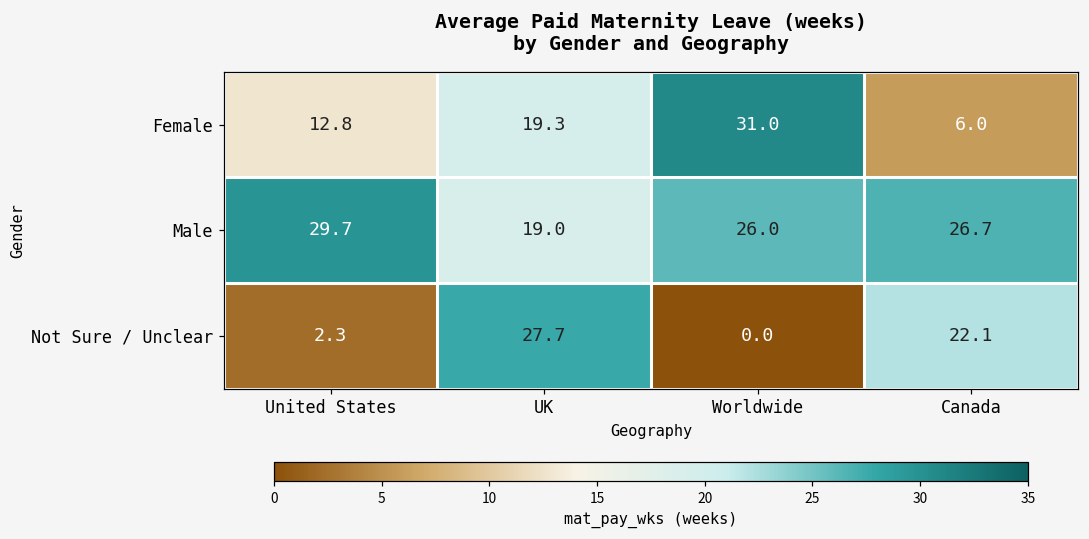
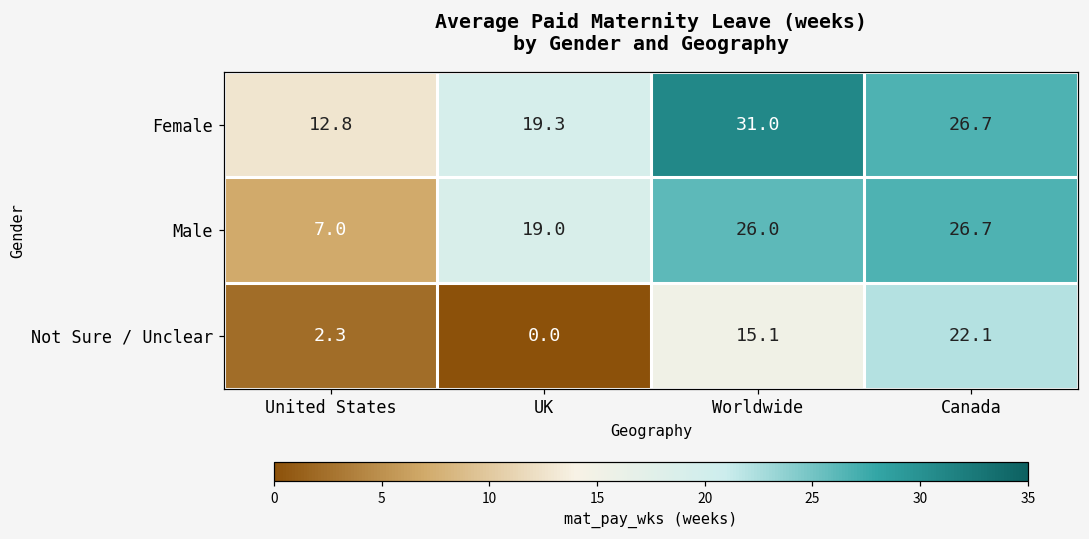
Female, Canada: 6.0 -> 26.7
Male, United States: 29.7 -> 7.0
Not Sure / Unclear, UK: 27.7 -> 0.0
Not Sure / Unclear, Worldwide: 0.0 -> 15.1
